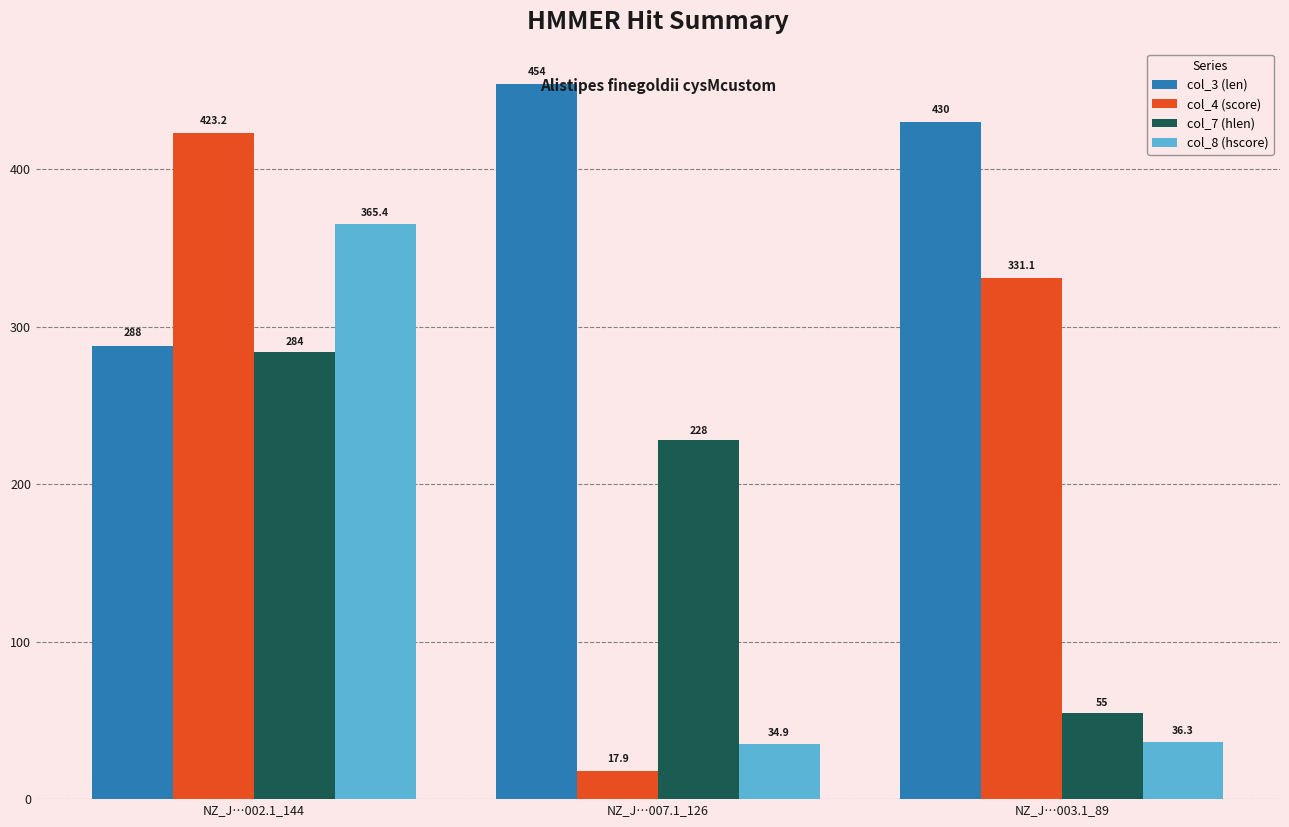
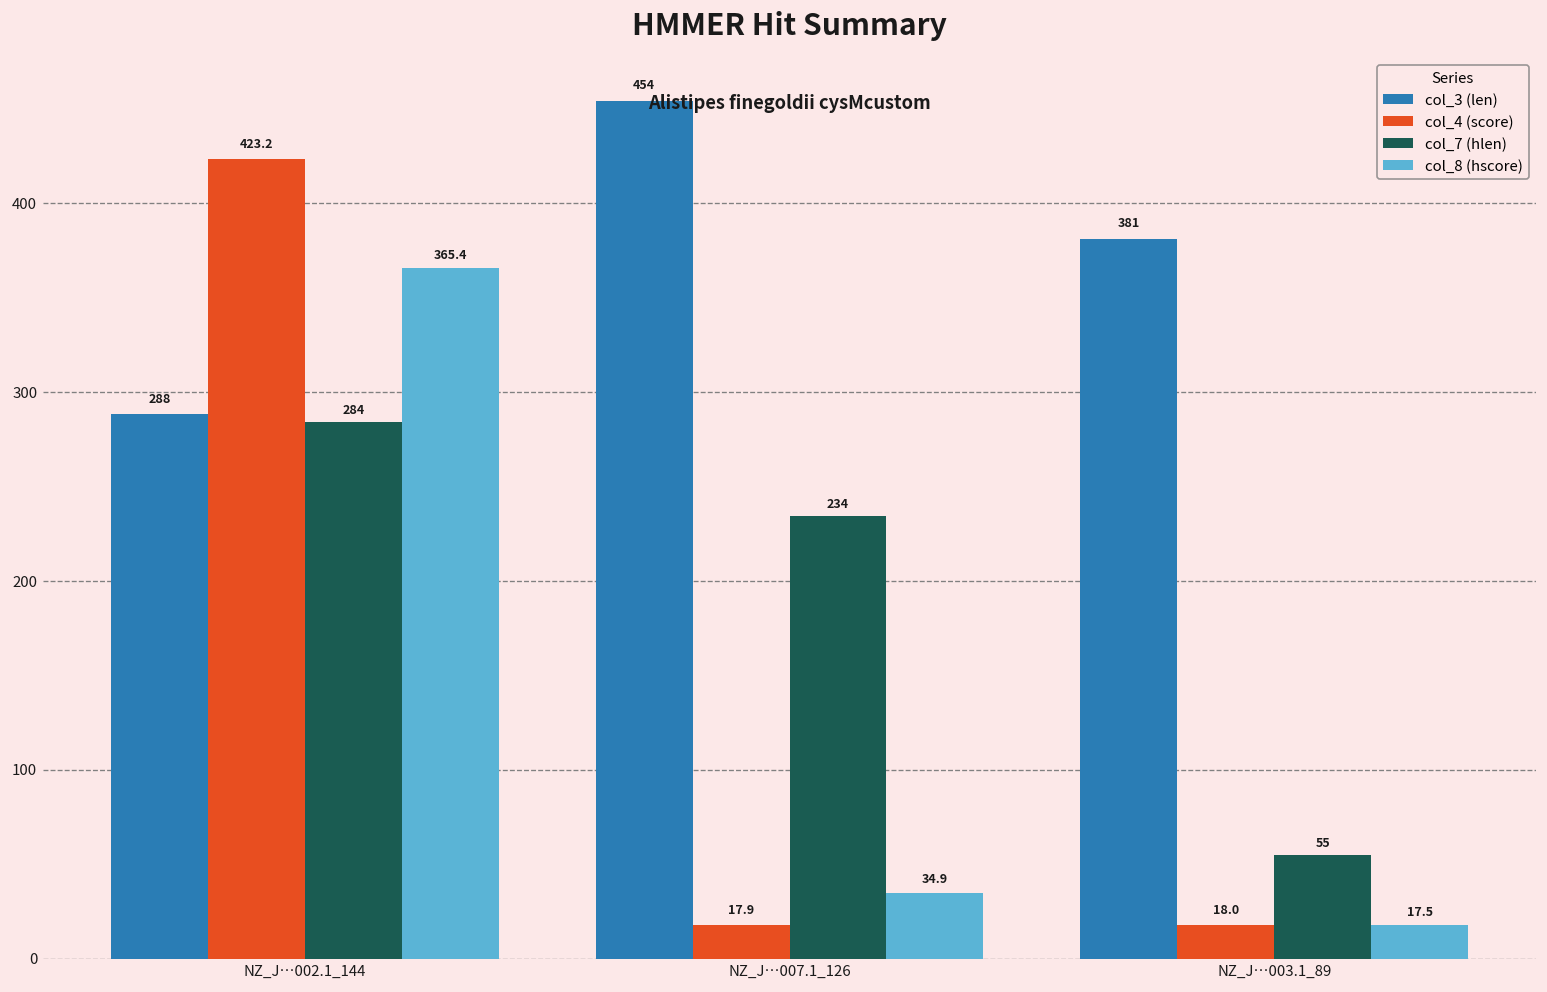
col_7 (hlen), NZ_J…007.1_126: 228 -> 234
col_3 (len), NZ_J…003.1_89: 430 -> 381
col_4 (score), NZ_J…003.1_89: 331.1 -> 18.0
col_8 (hscore), NZ_J…003.1_89: 36.3 -> 17.5
